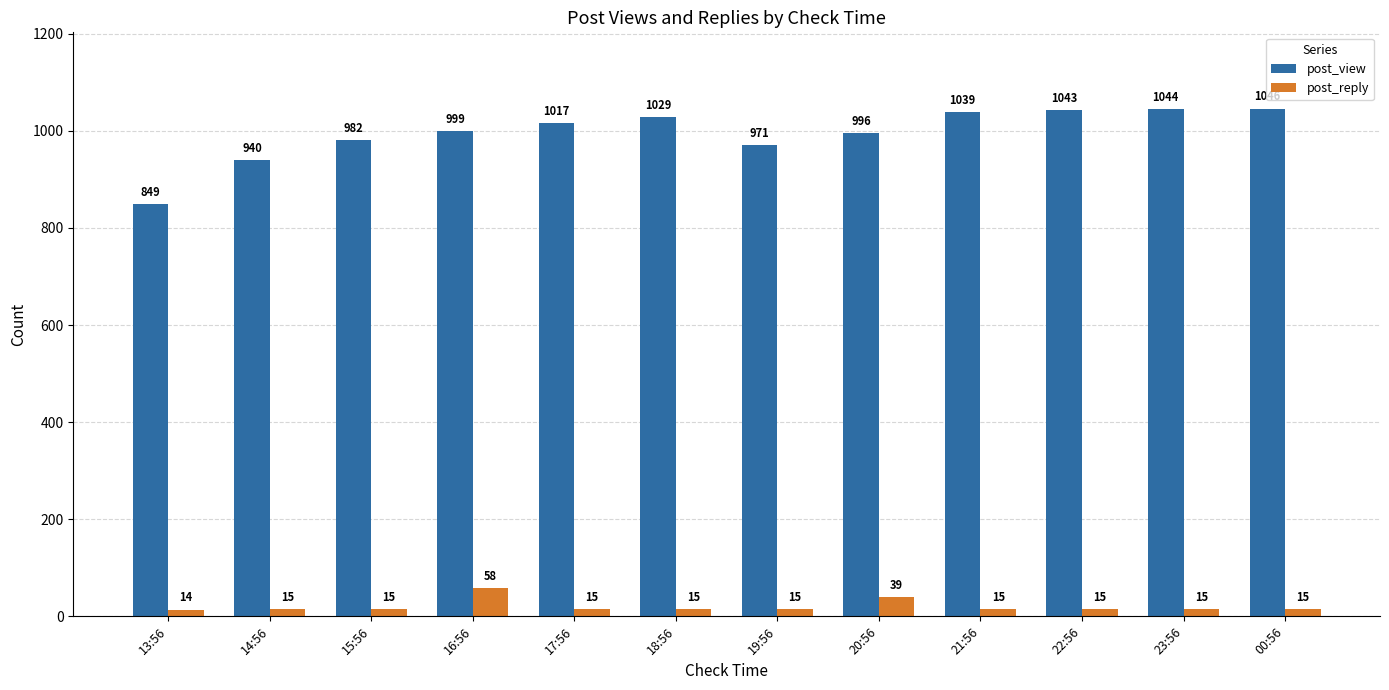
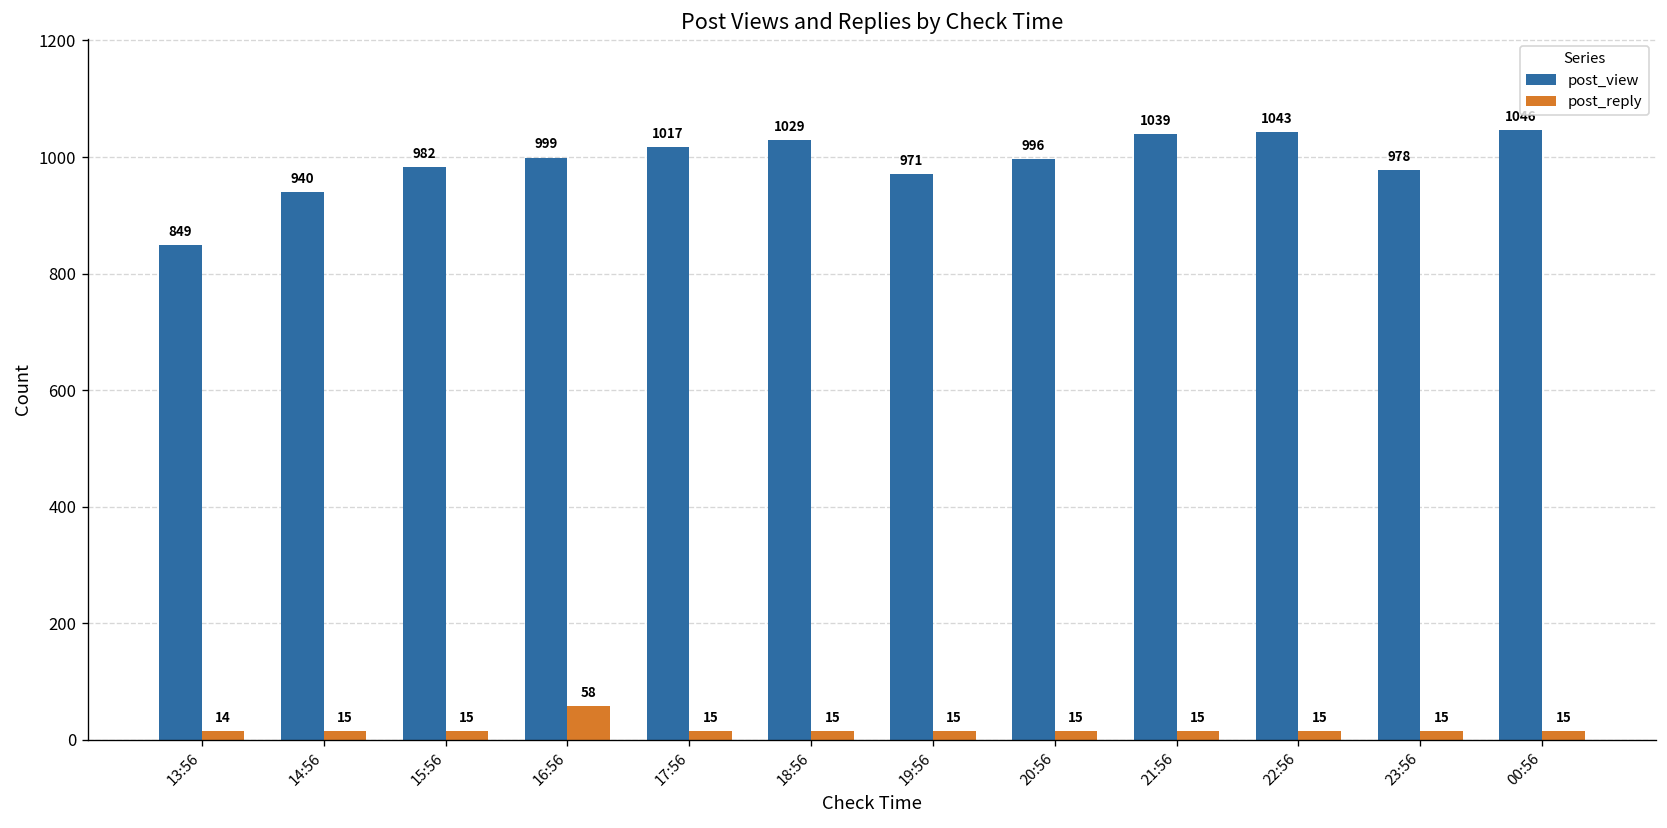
post_reply, 20:56: 39 -> 15
post_view, 23:56: 1044 -> 978
